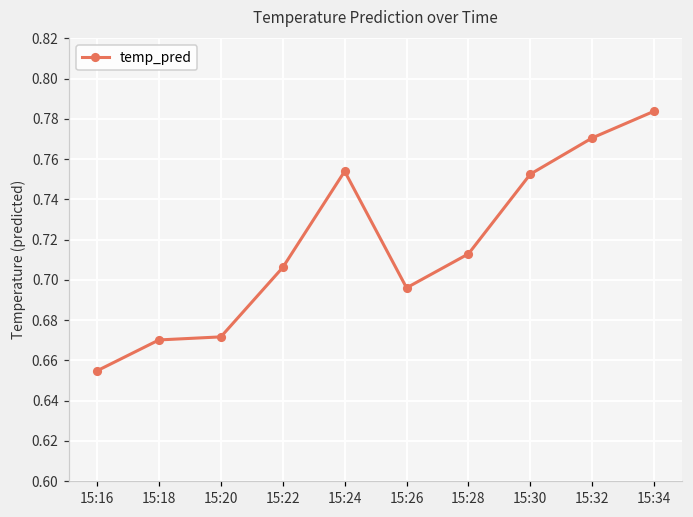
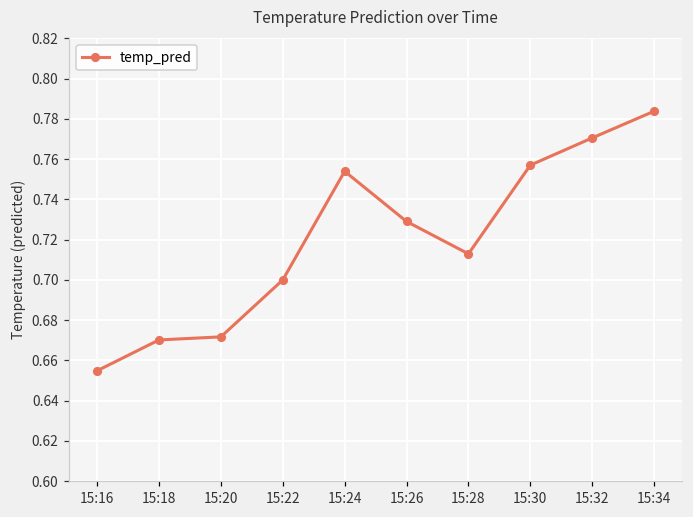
15:22: 0.706 -> 0.700
15:26: 0.696 -> 0.729
15:30: 0.753 -> 0.757
